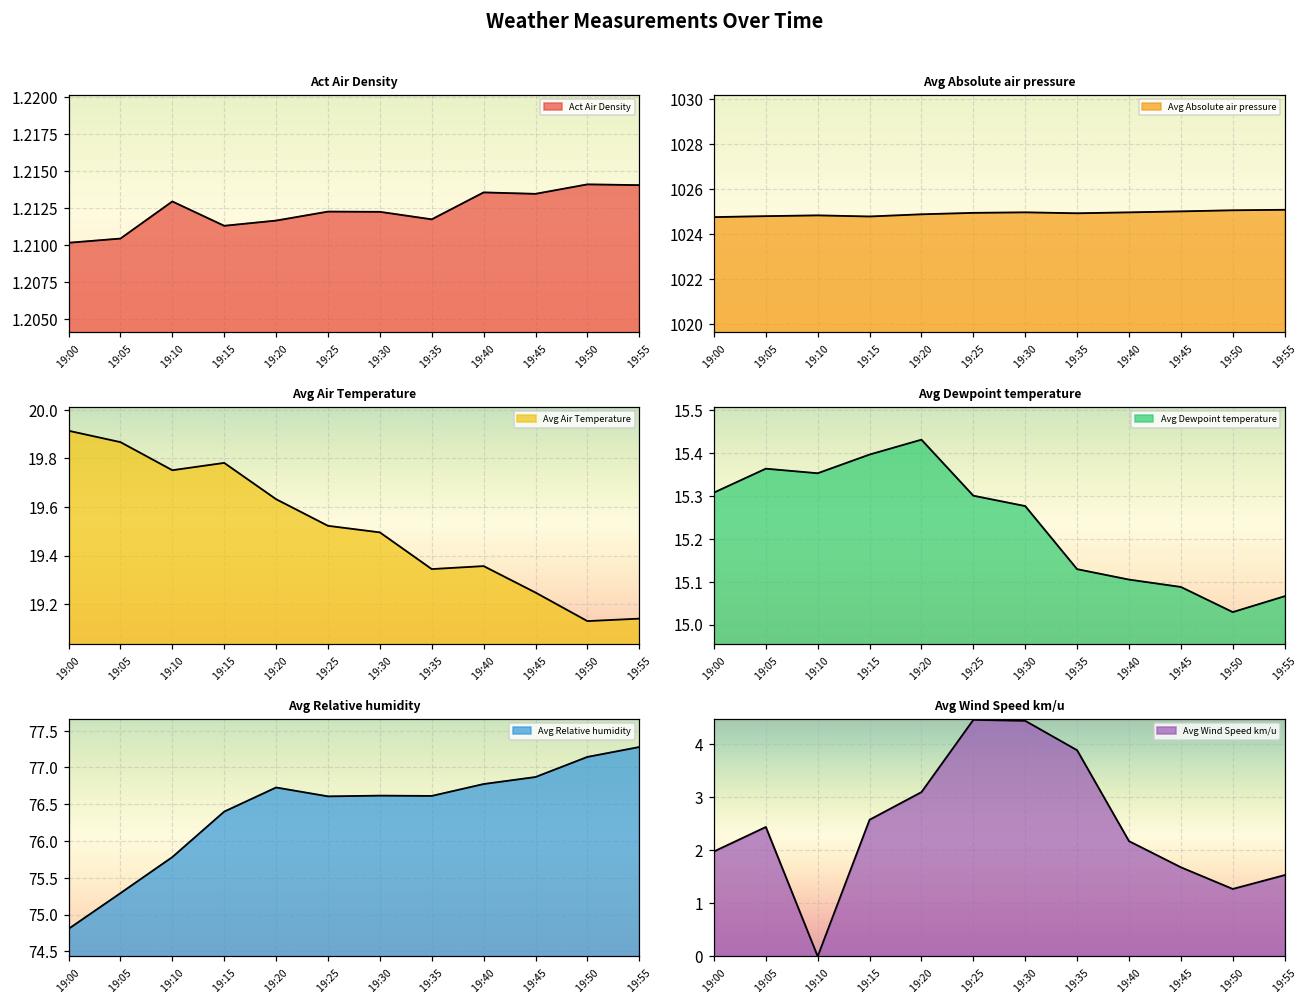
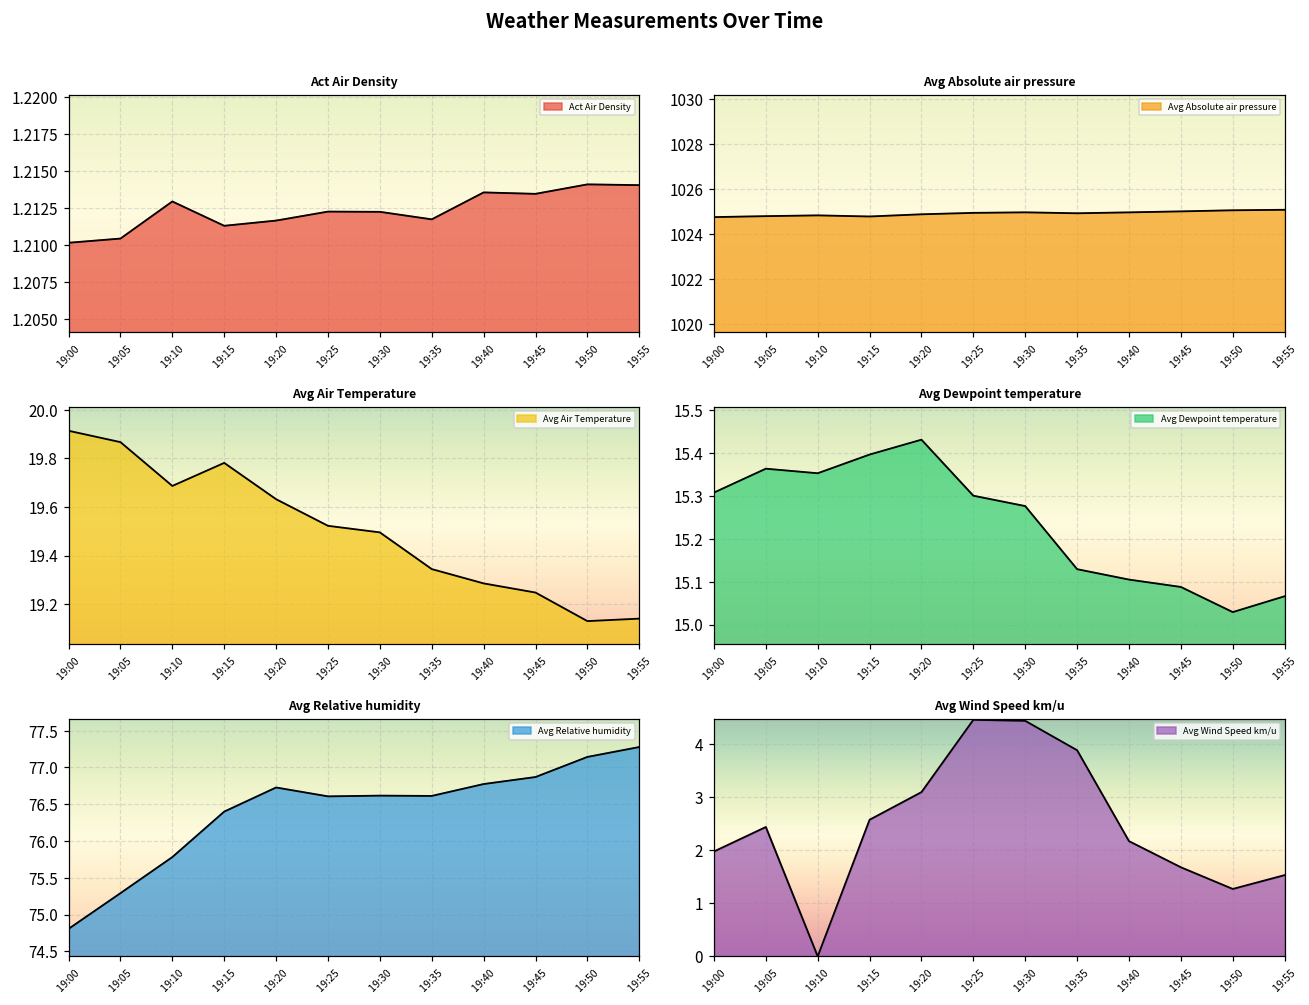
Avg Air Temperature, 19:10: 19.75 -> 19.69
Avg Air Temperature, 19:40: 19.36 -> 19.29
